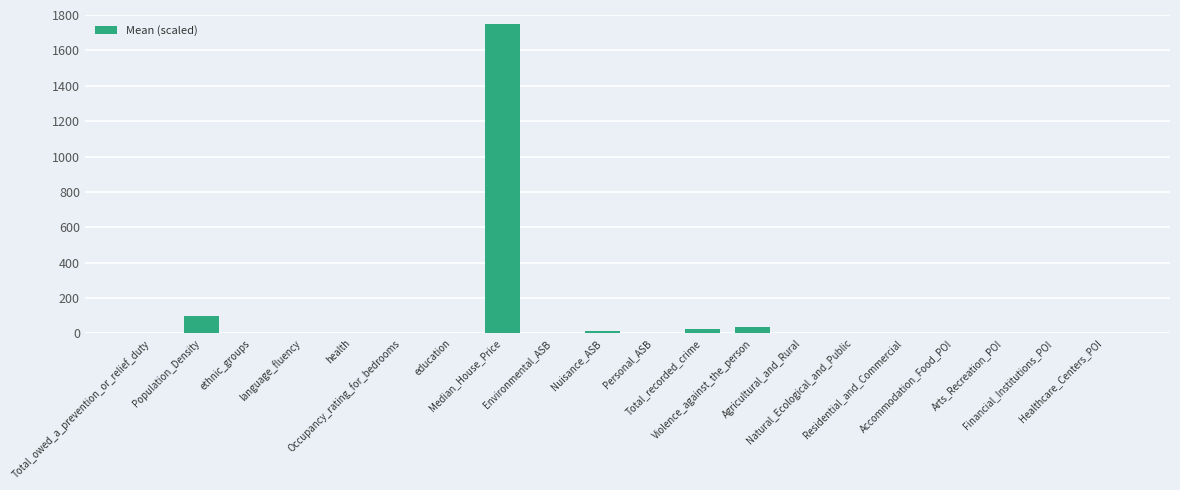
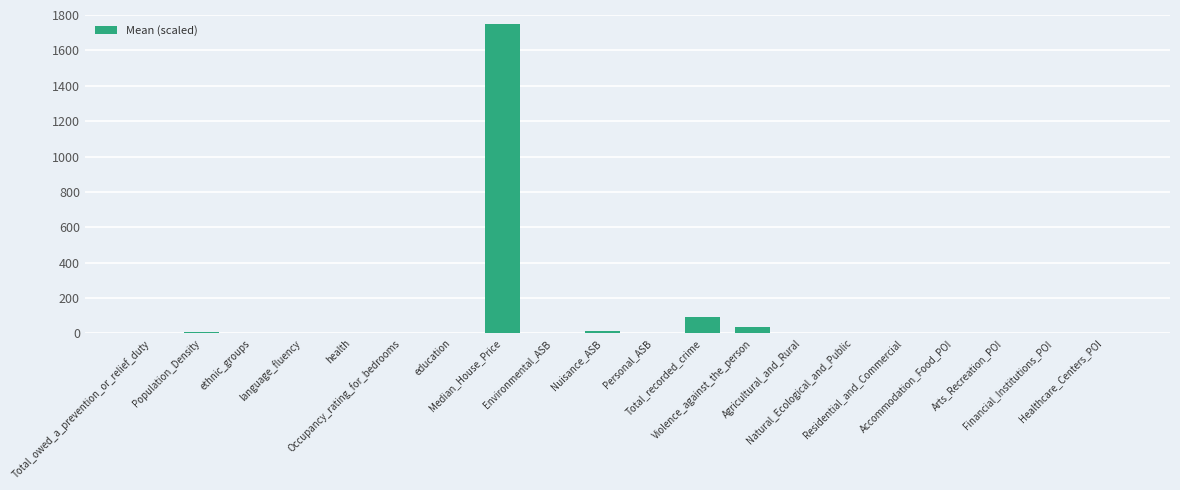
Population_Density: 100 -> 10
Total_recorded_crime: 20 -> 90
